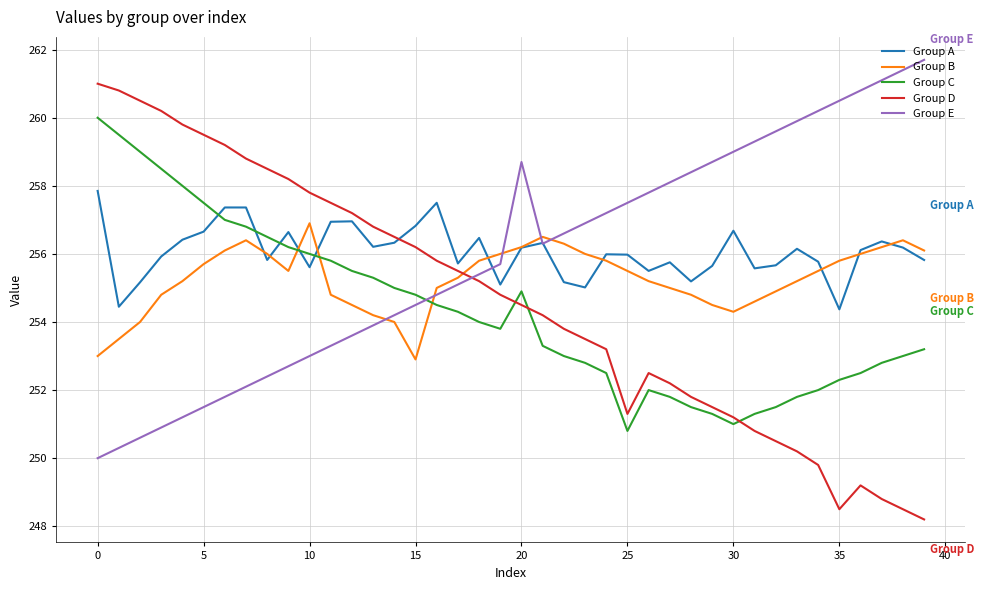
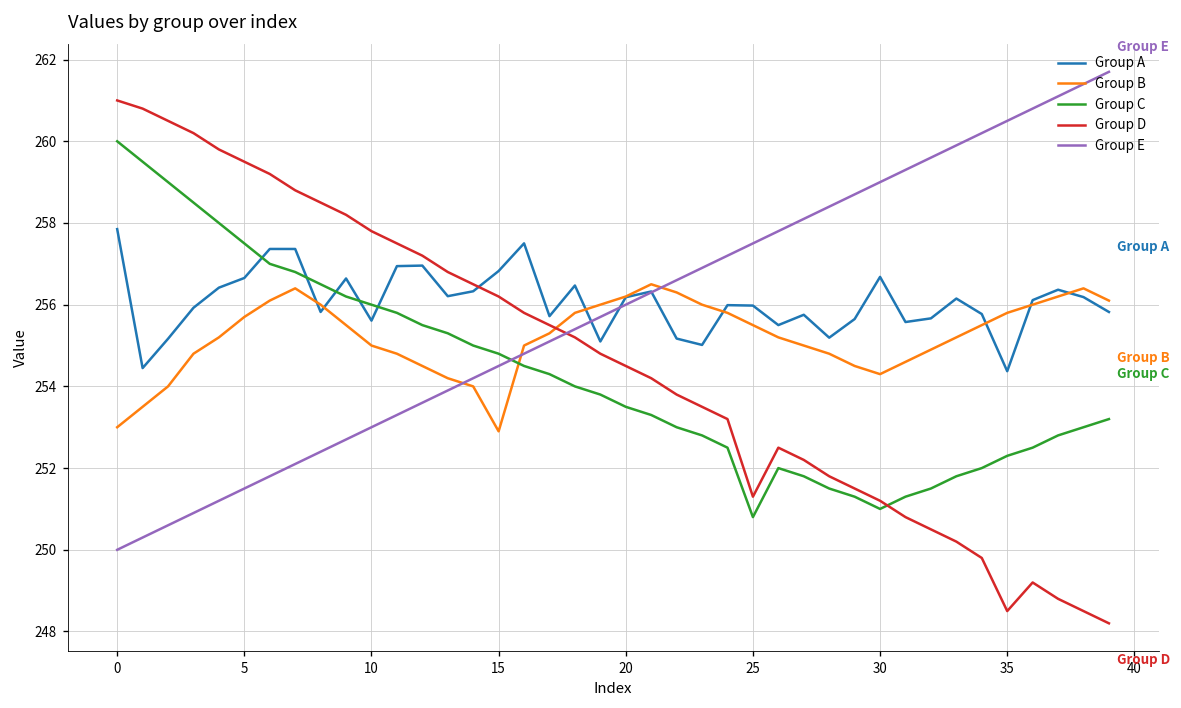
Group B, 10: 256.9 -> 255.0
Group C, 20: 254.9 -> 253.5
Group E, 20: 258.7 -> 256.0
